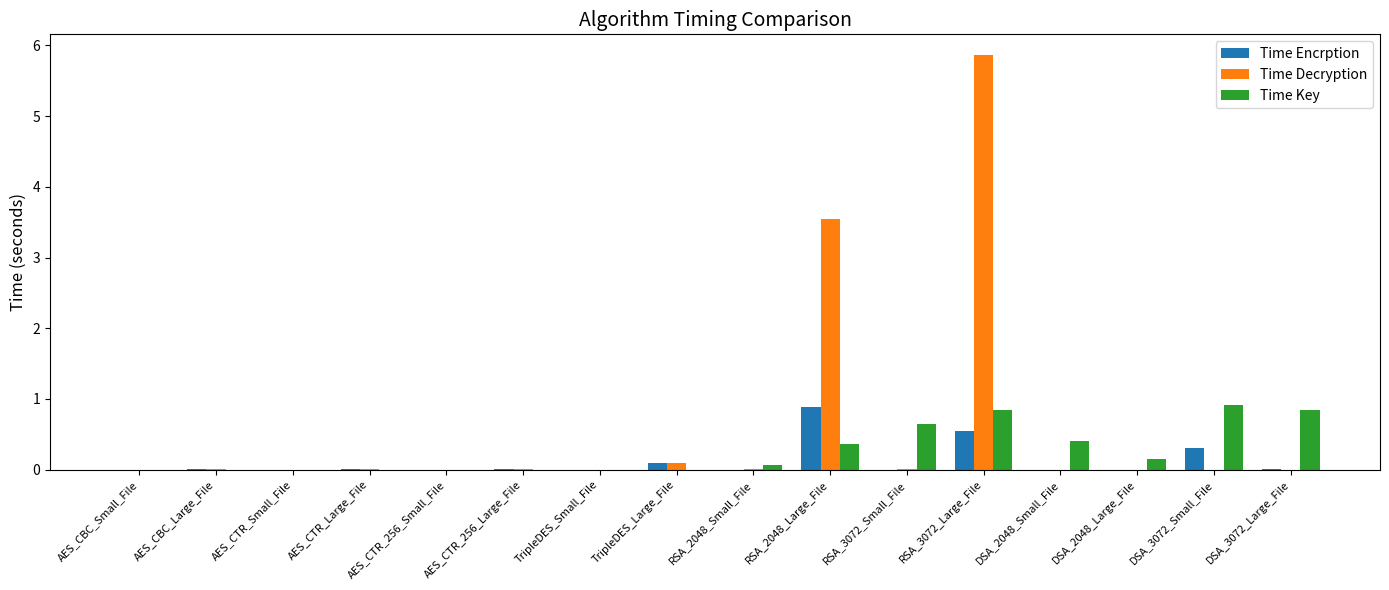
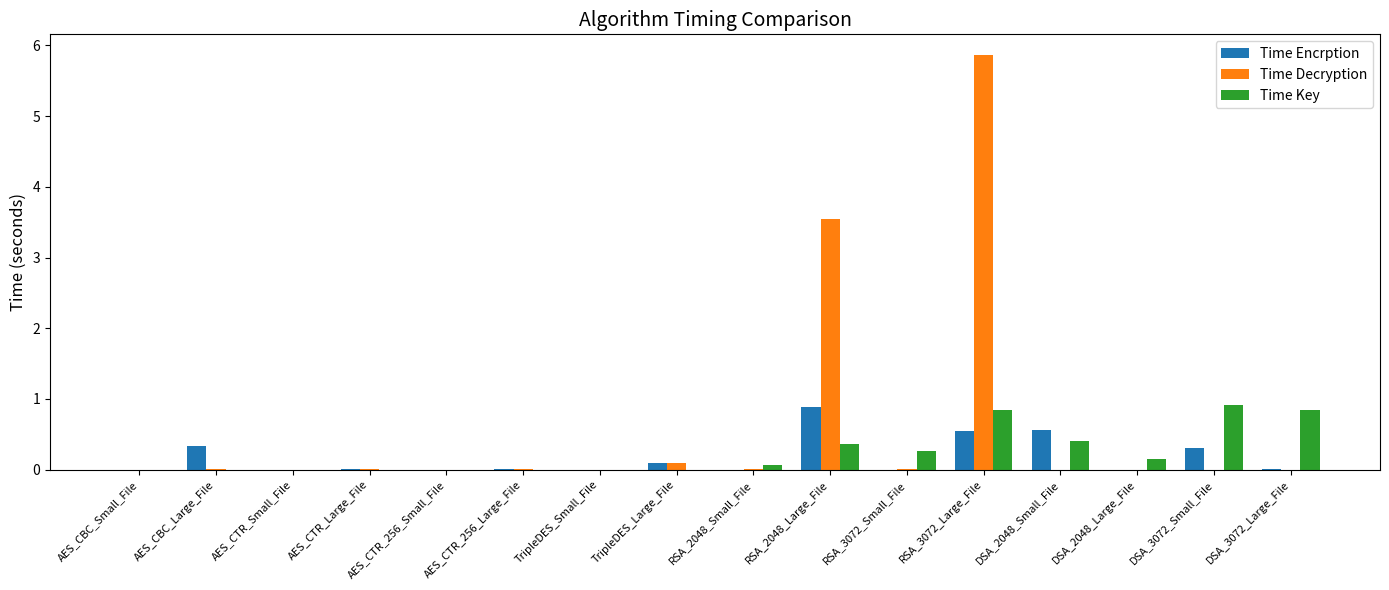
Time Encrption, AES_CBC_Large_File: 0.0 -> 0.3
Time Key, RSA_3072_Small_File: 0.6 -> 0.3
Time Encrption, DSA_2048_Small_File: 0.0 -> 0.6
